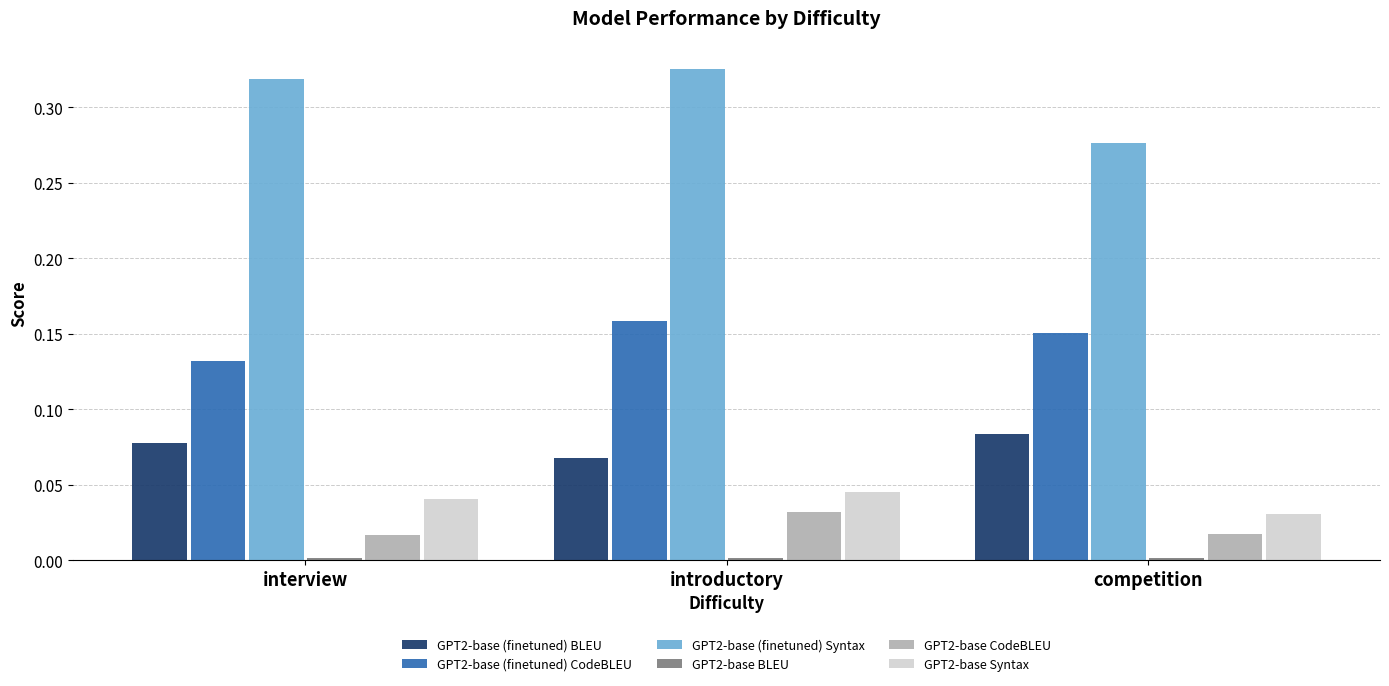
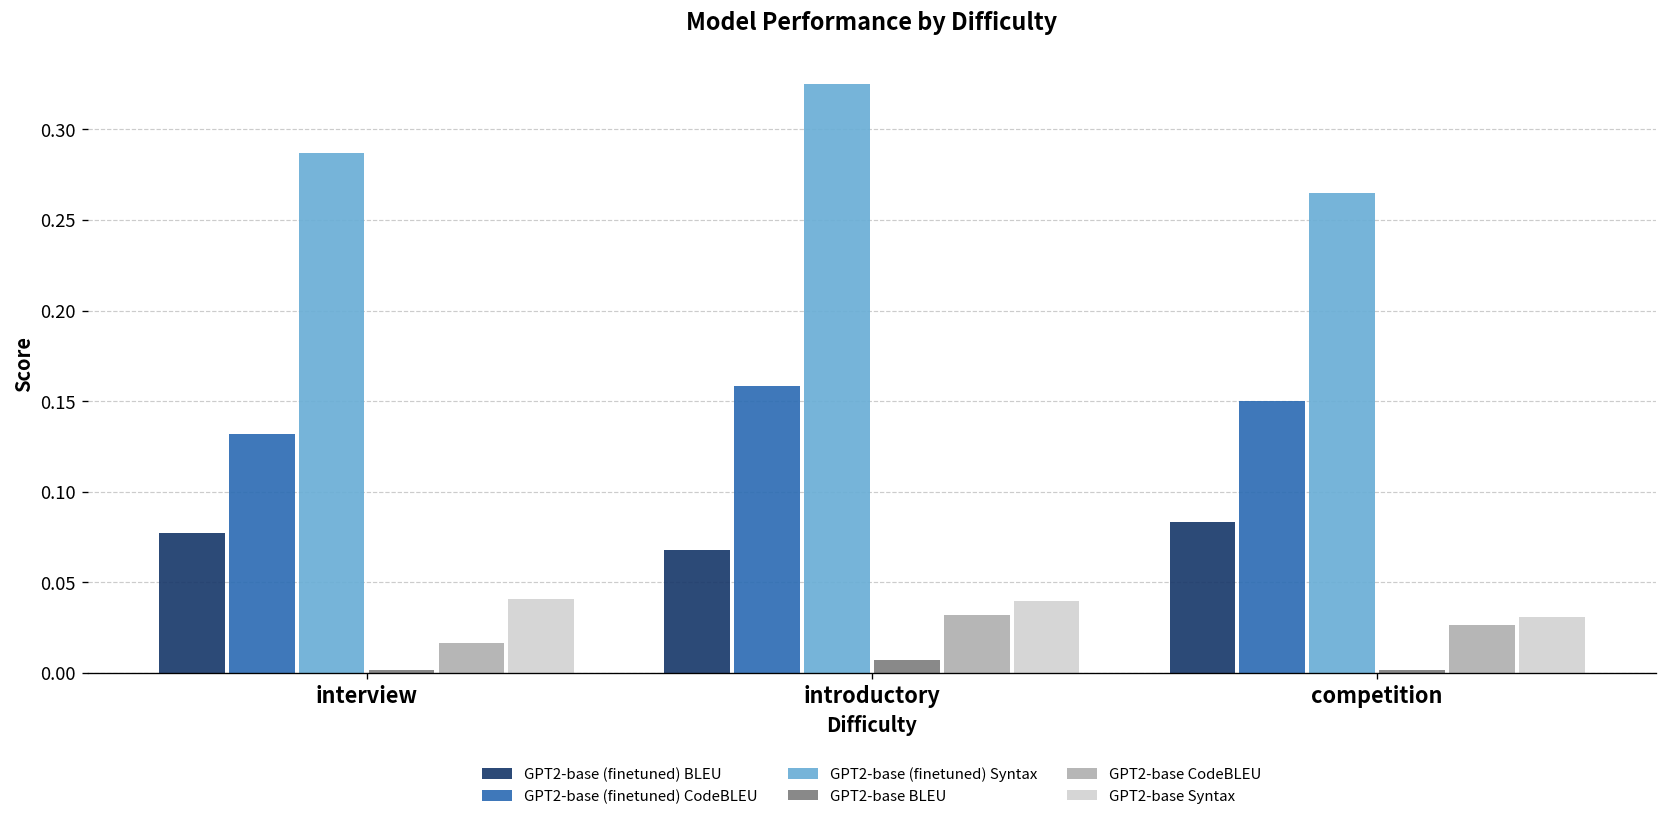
GPT2-base (finetuned) Syntax, interview: 0.318 -> 0.287
GPT2-base BLEU, introductory: 0.002 -> 0.007
GPT2-base Syntax, introductory: 0.045 -> 0.040
GPT2-base (finetuned) Syntax, competition: 0.276 -> 0.265
GPT2-base CodeBLEU, competition: 0.017 -> 0.026
